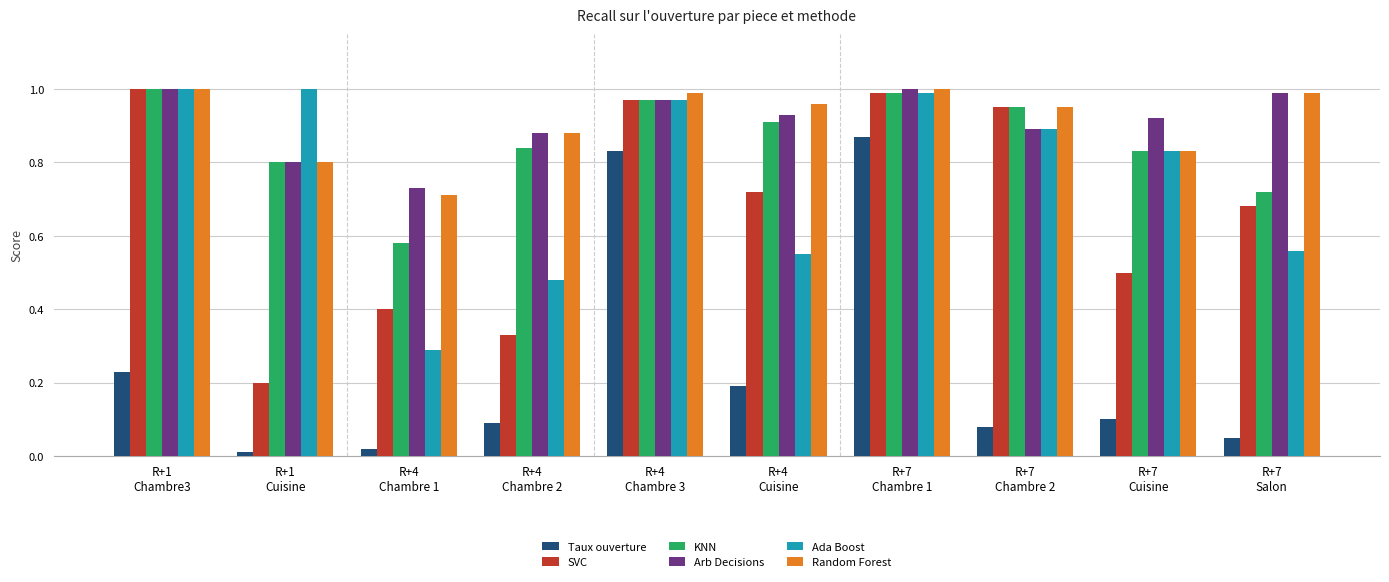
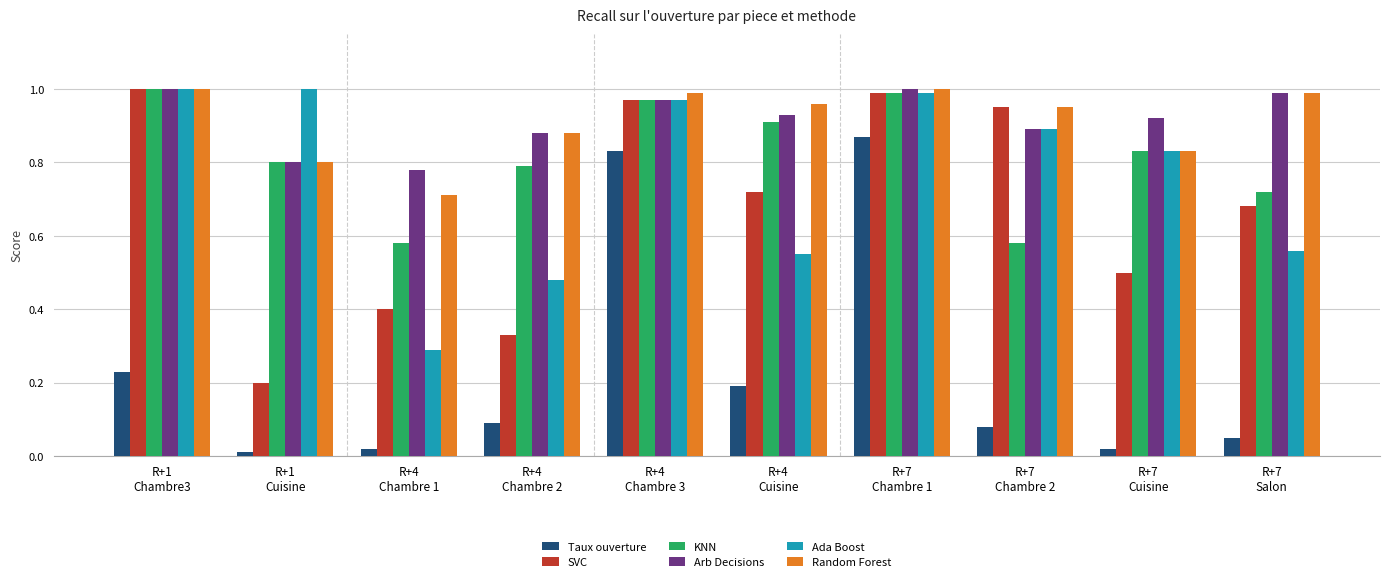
Arb Decisions, R+4 Chambre 1: 0.73 -> 0.78
KNN, R+4 Chambre 2: 0.84 -> 0.79
KNN, R+7 Chambre 2: 0.95 -> 0.58
Taux ouverture, R+7 Cuisine: 0.10 -> 0.02
